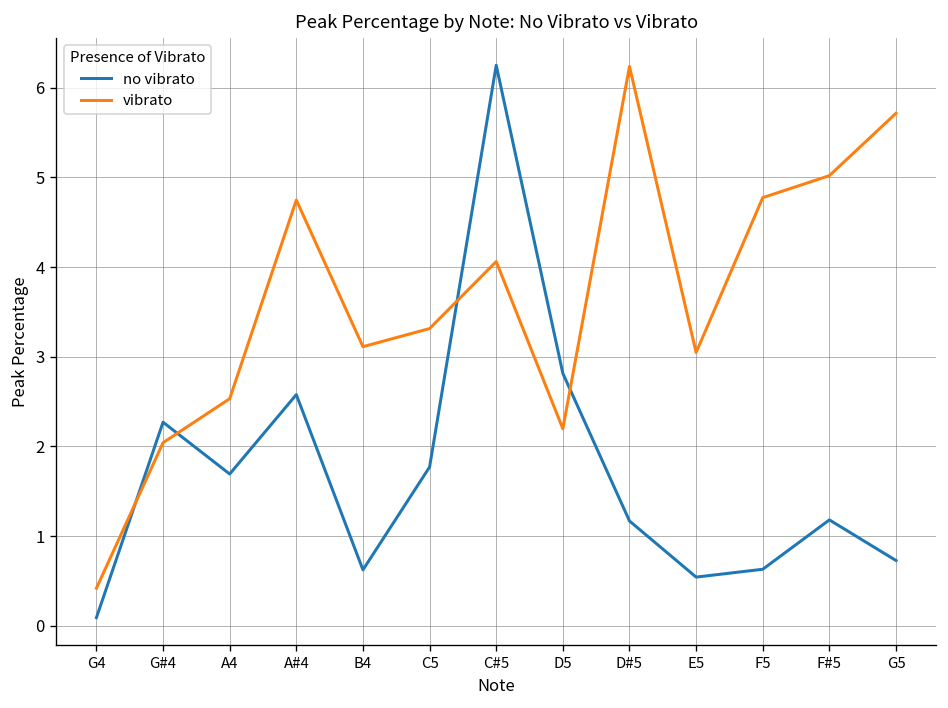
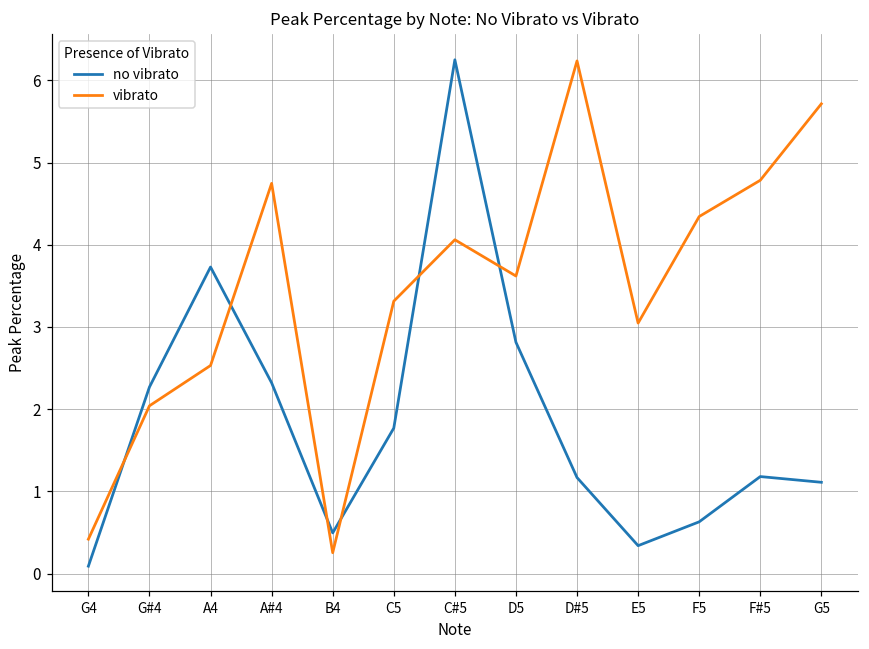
no vibrato, A4: 1.7 -> 3.7
no vibrato, A#4: 2.6 -> 2.3
no vibrato, B4: 0.6 -> 0.5
vibrato, B4: 3.1 -> 0.3
vibrato, D5: 2.2 -> 3.6
no vibrato, E5: 0.5 -> 0.3
vibrato, F5: 4.8 -> 4.3
vibrato, F#5: 5.0 -> 4.8
no vibrato, G5: 0.7 -> 1.1
